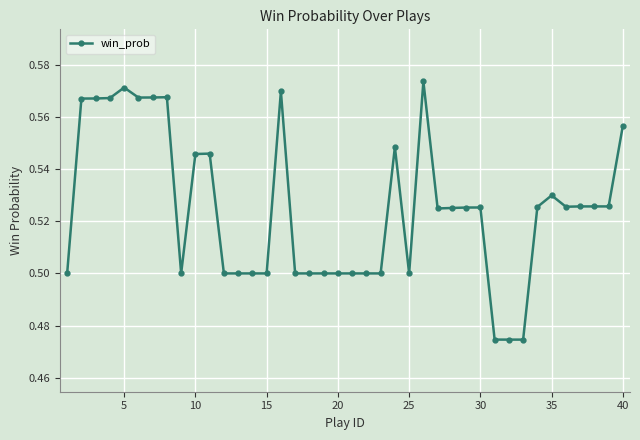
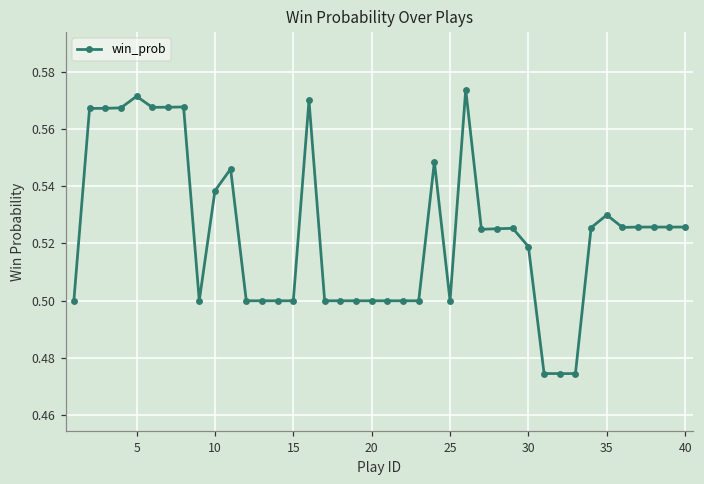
10: 0.546 -> 0.538
30: 0.525 -> 0.519
40: 0.557 -> 0.526
